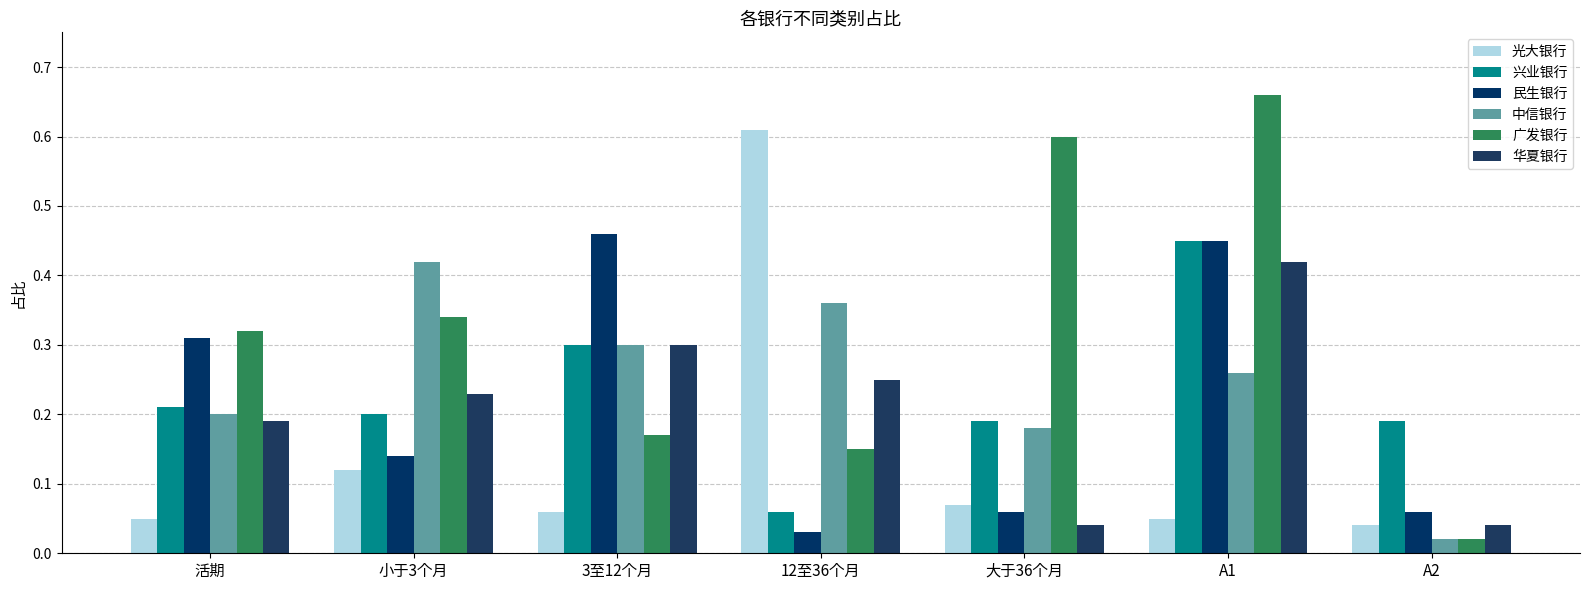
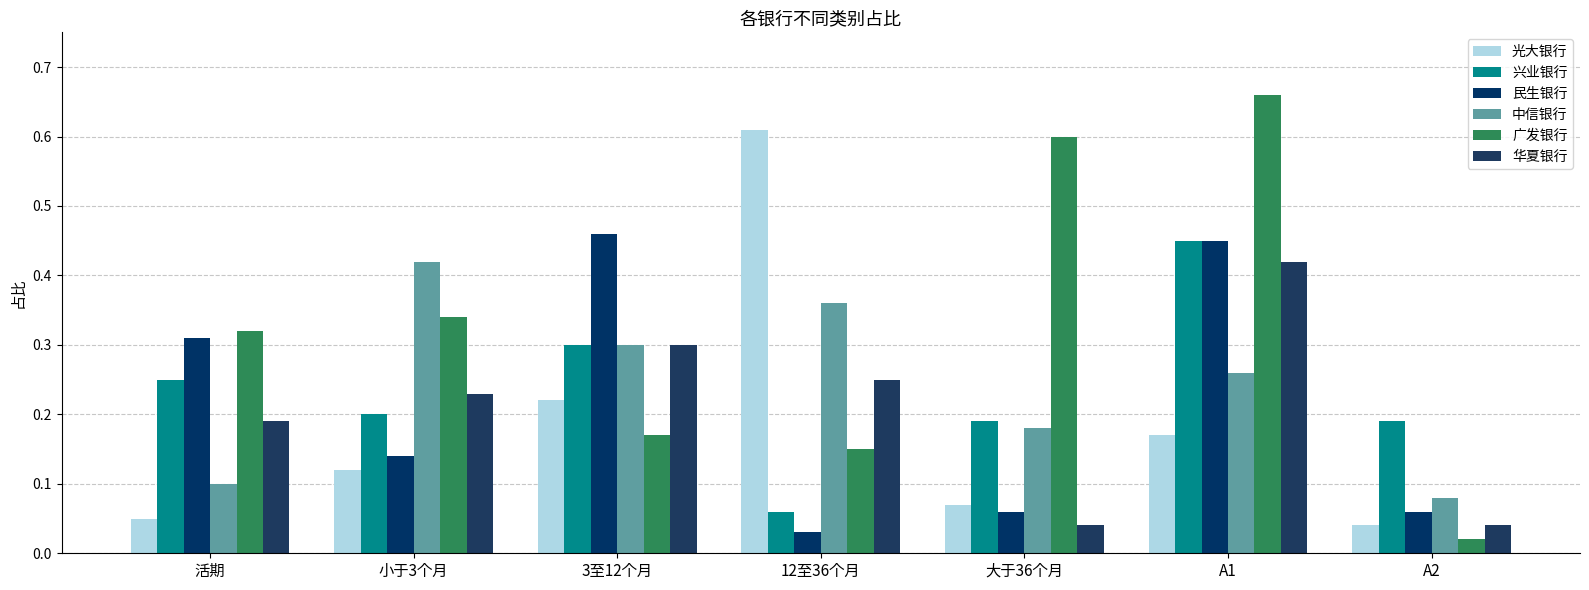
兴业银行, 活期: 0.21 -> 0.25
中信银行, 活期: 0.2 -> 0.1
光大银行, 3至12个月: 0.06 -> 0.22
光大银行, A1: 0.05 -> 0.17
中信银行, A2: 0.02 -> 0.08
